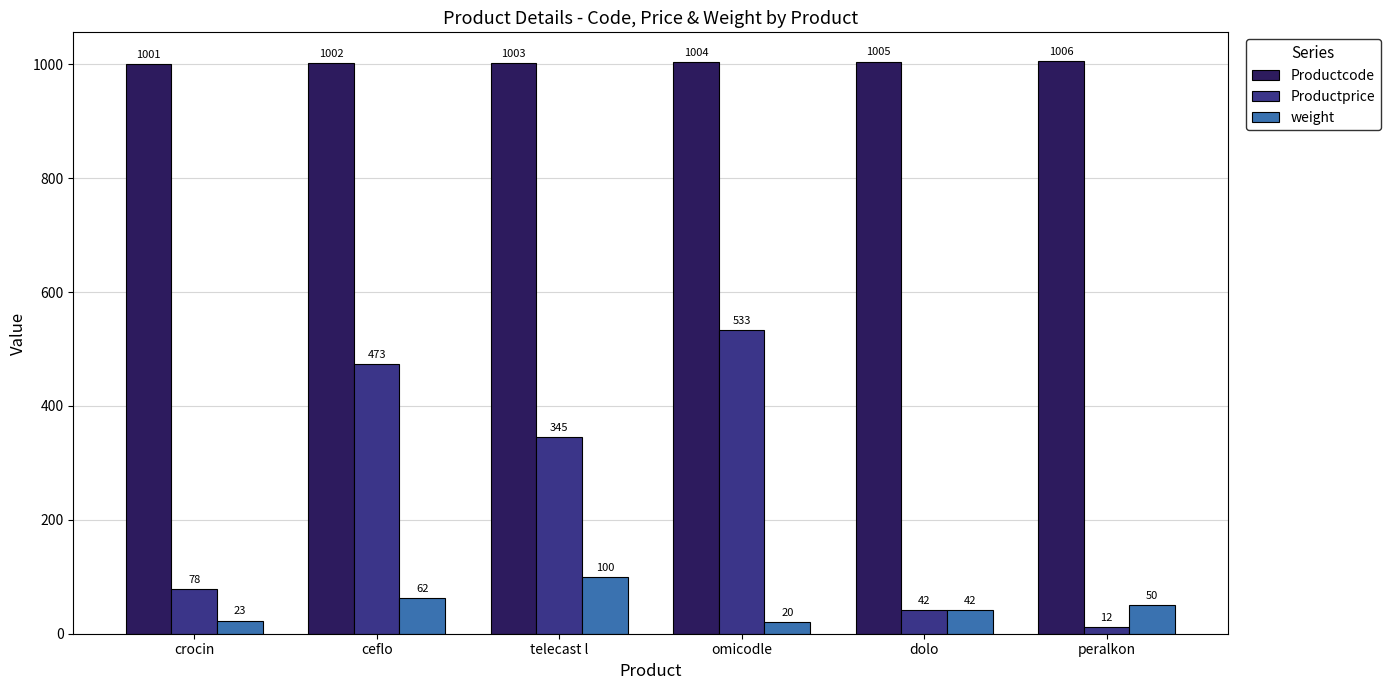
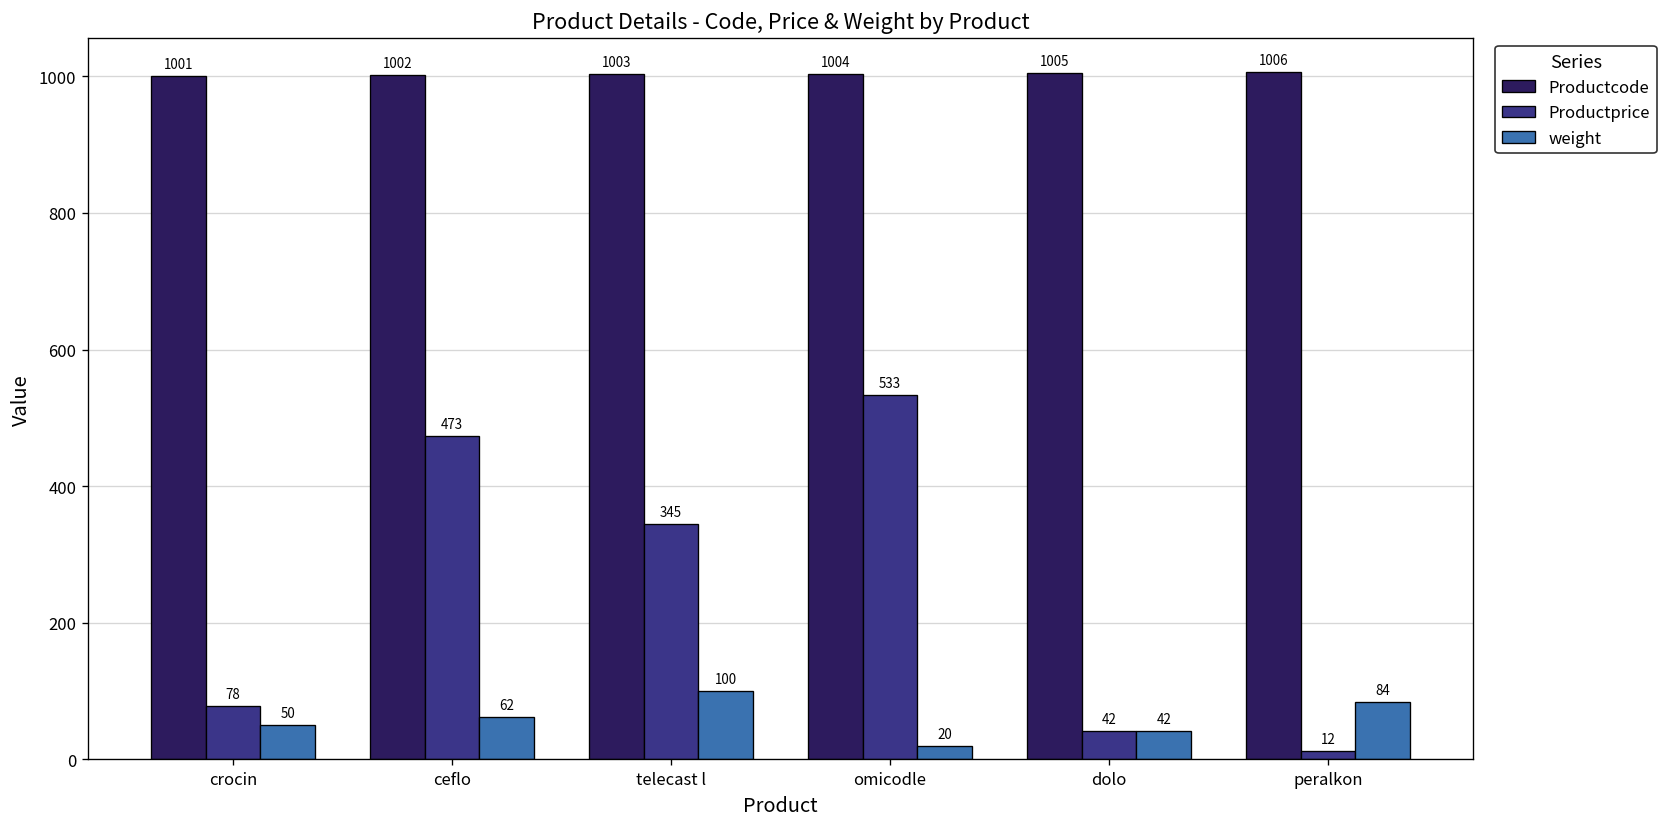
weight, crocin: 23 -> 50
weight, peralkon: 50 -> 84
